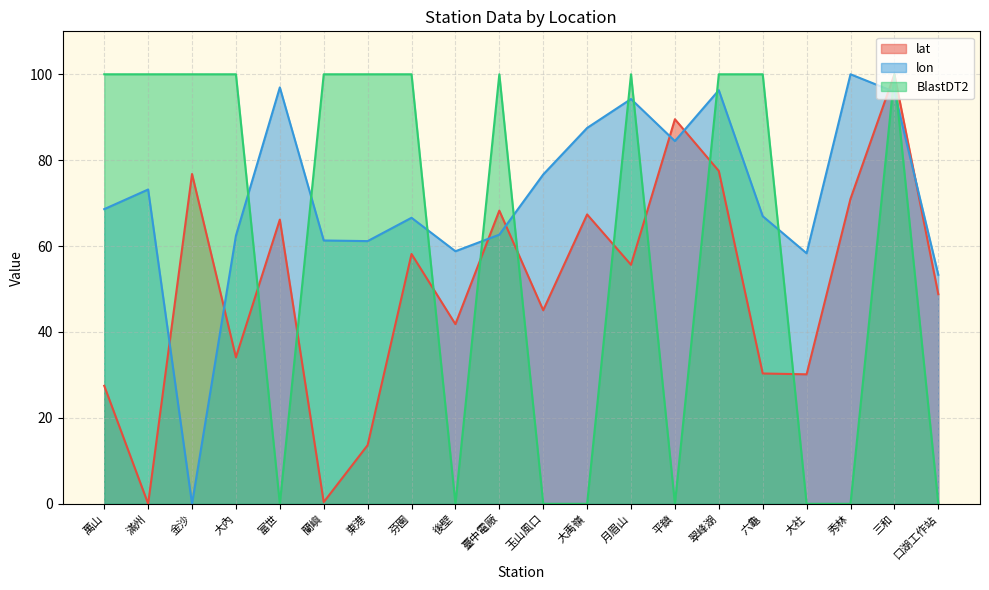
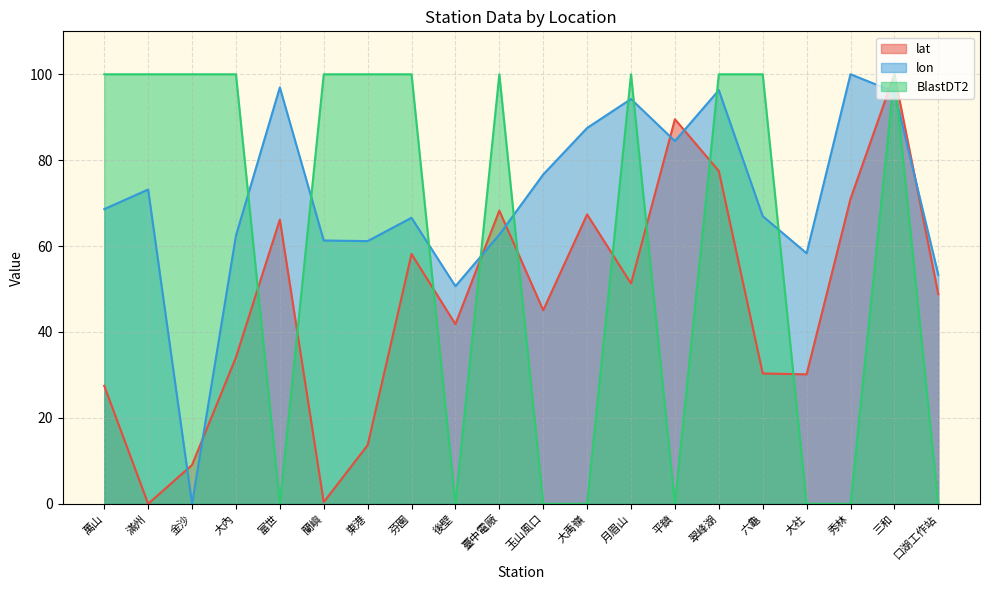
lat, 金沙: 77 -> 9
lon, 後壁: 59 -> 51
lat, 月眉山: 56 -> 51
